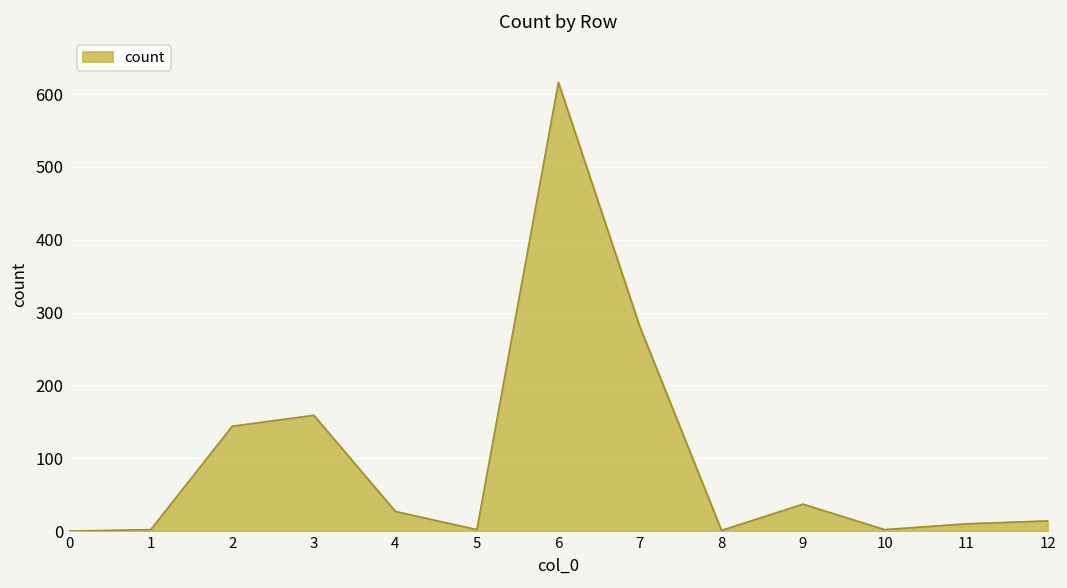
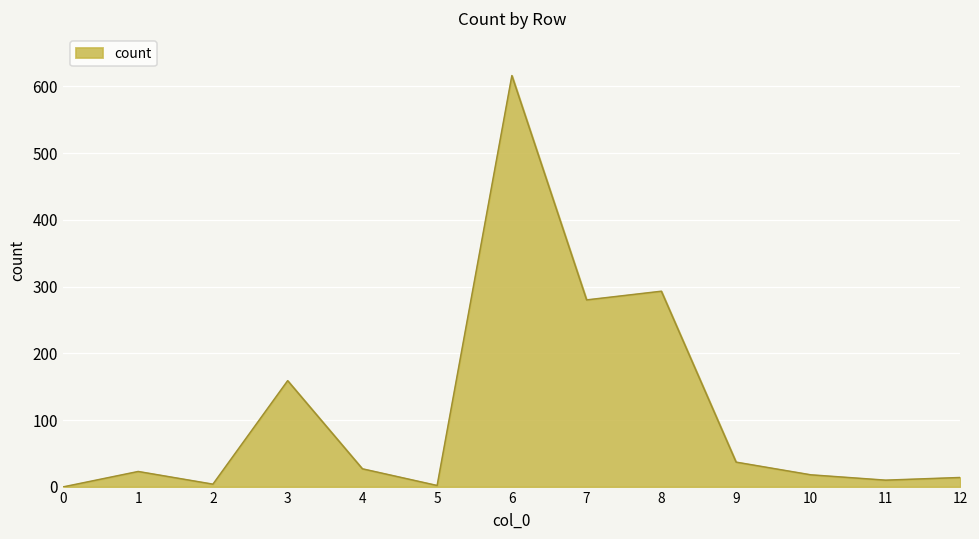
1: 0 -> 20
2: 140 -> 0
8: 0 -> 290
10: 0 -> 20
